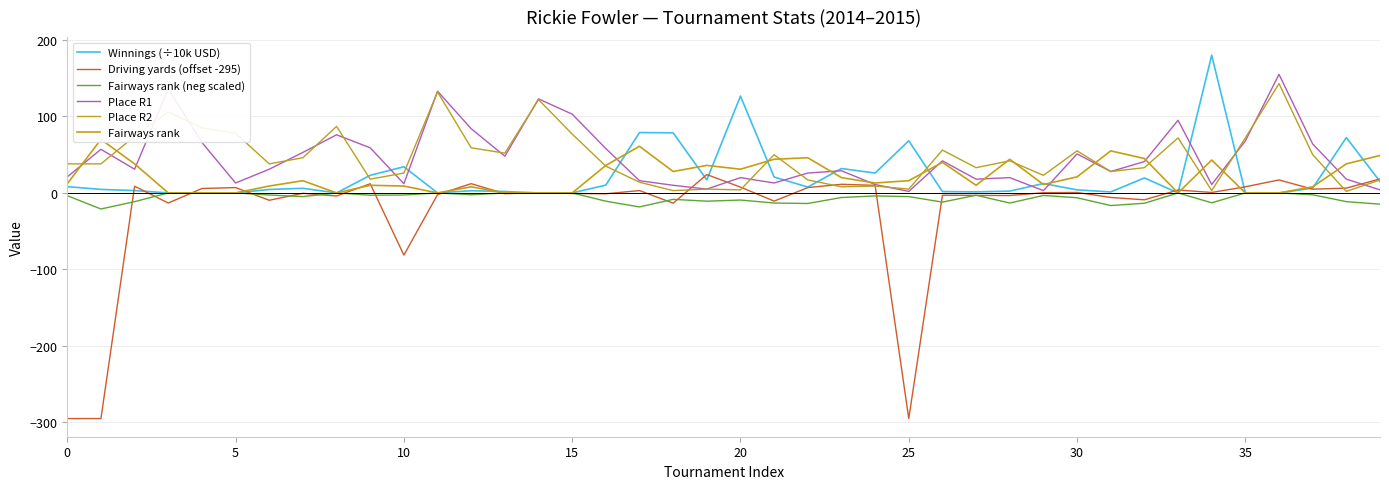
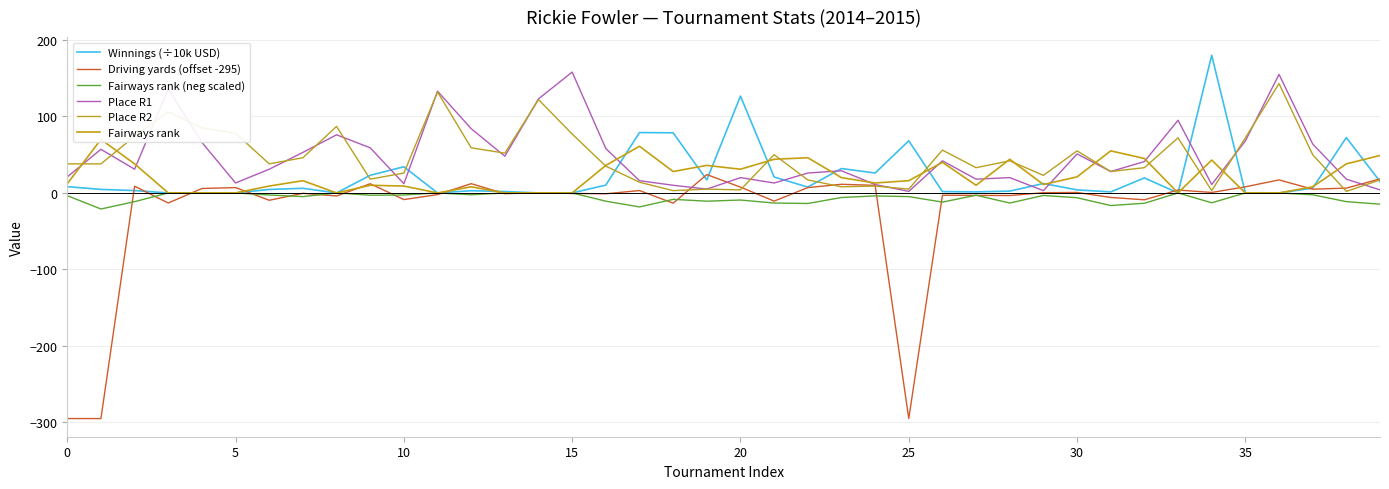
Driving yards (offset -295), 10: -80 -> -10
Place R1, 15: 100 -> 160
